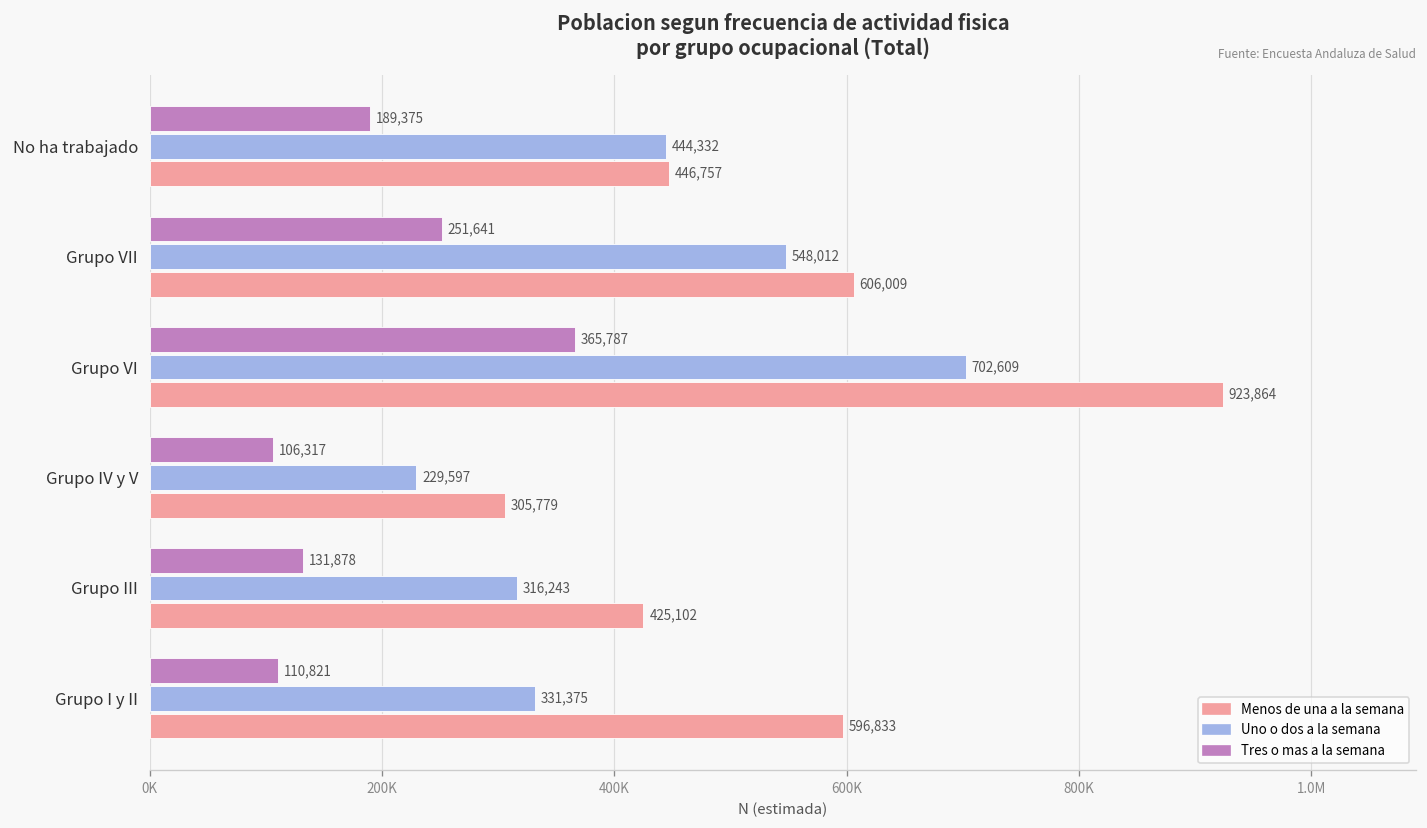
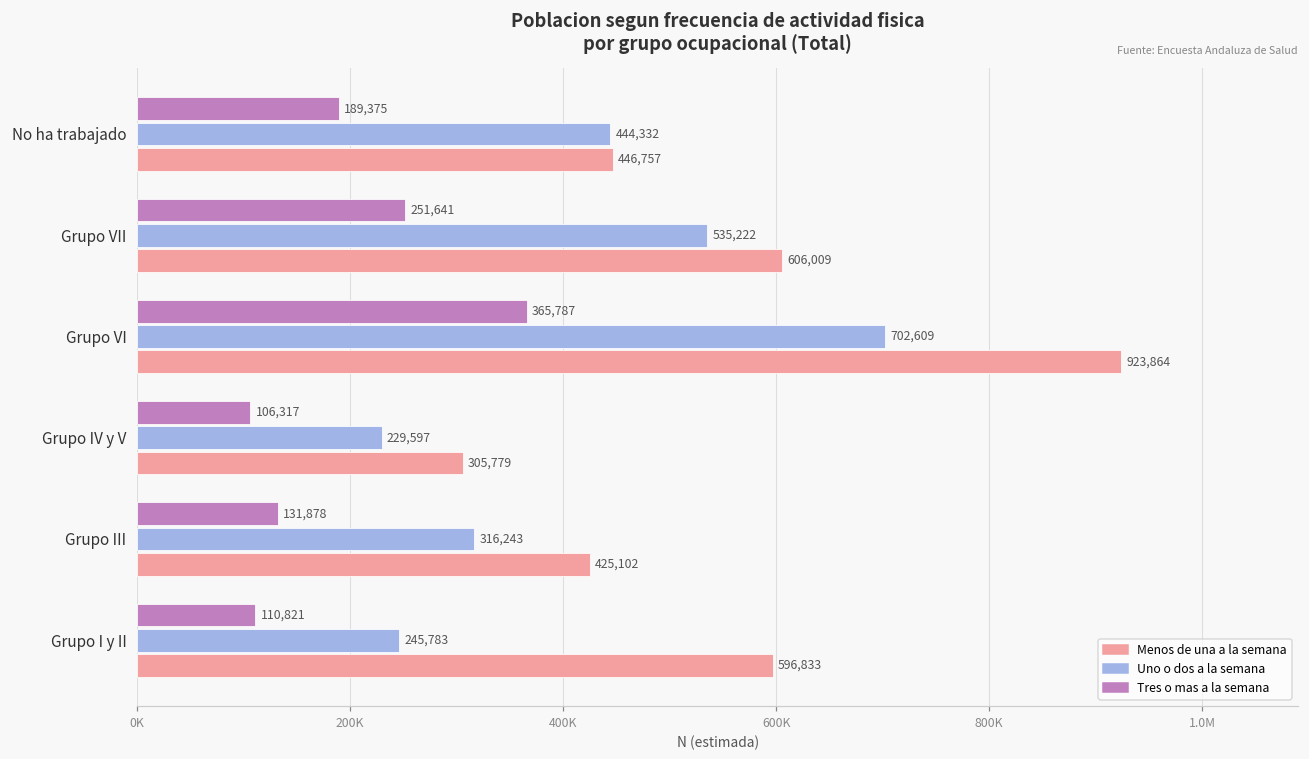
Uno o dos a la semana, Grupo VII: 548,012 -> 535,222
Uno o dos a la semana, Grupo I y II: 331,375 -> 245,783
